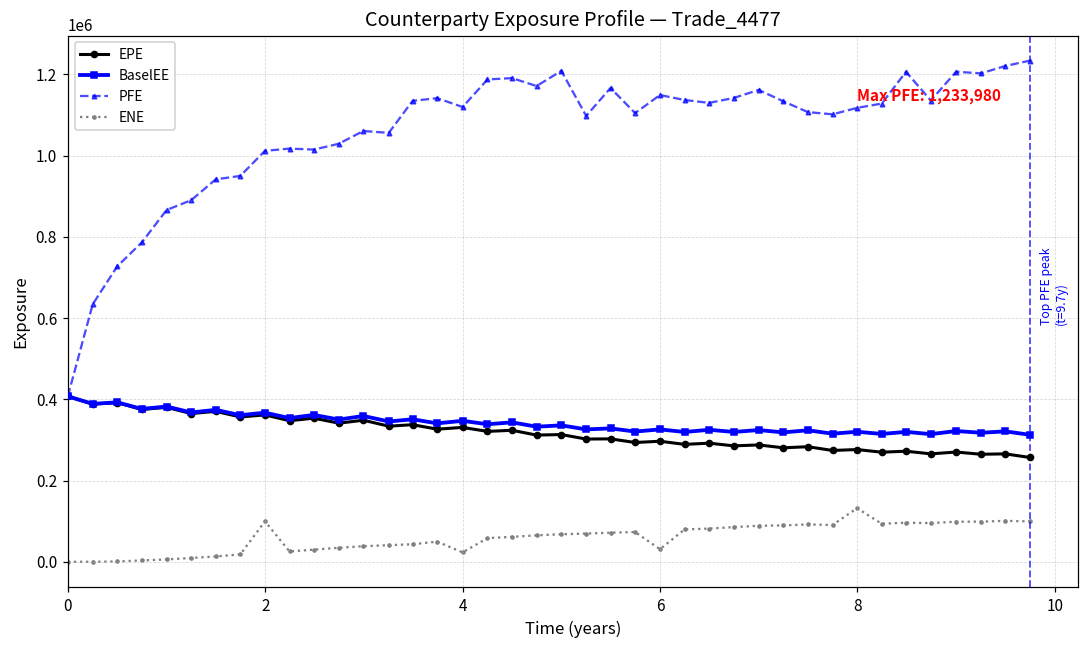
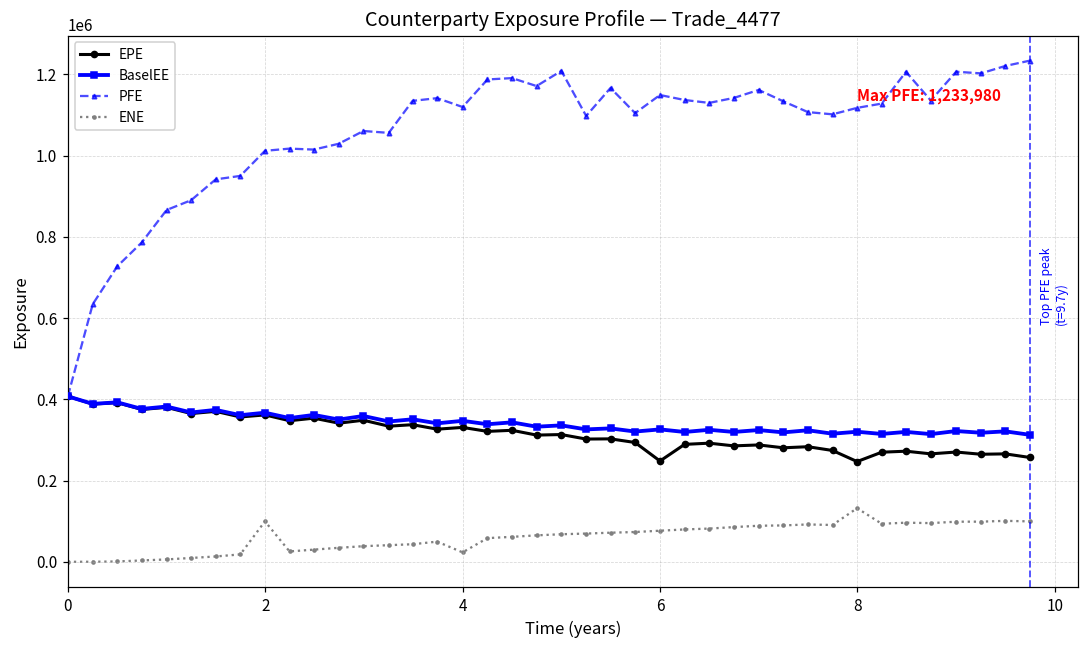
EPE, 6: 300000 -> 250000
ENE, 6: 30000 -> 80000
EPE, 8: 280000 -> 250000
